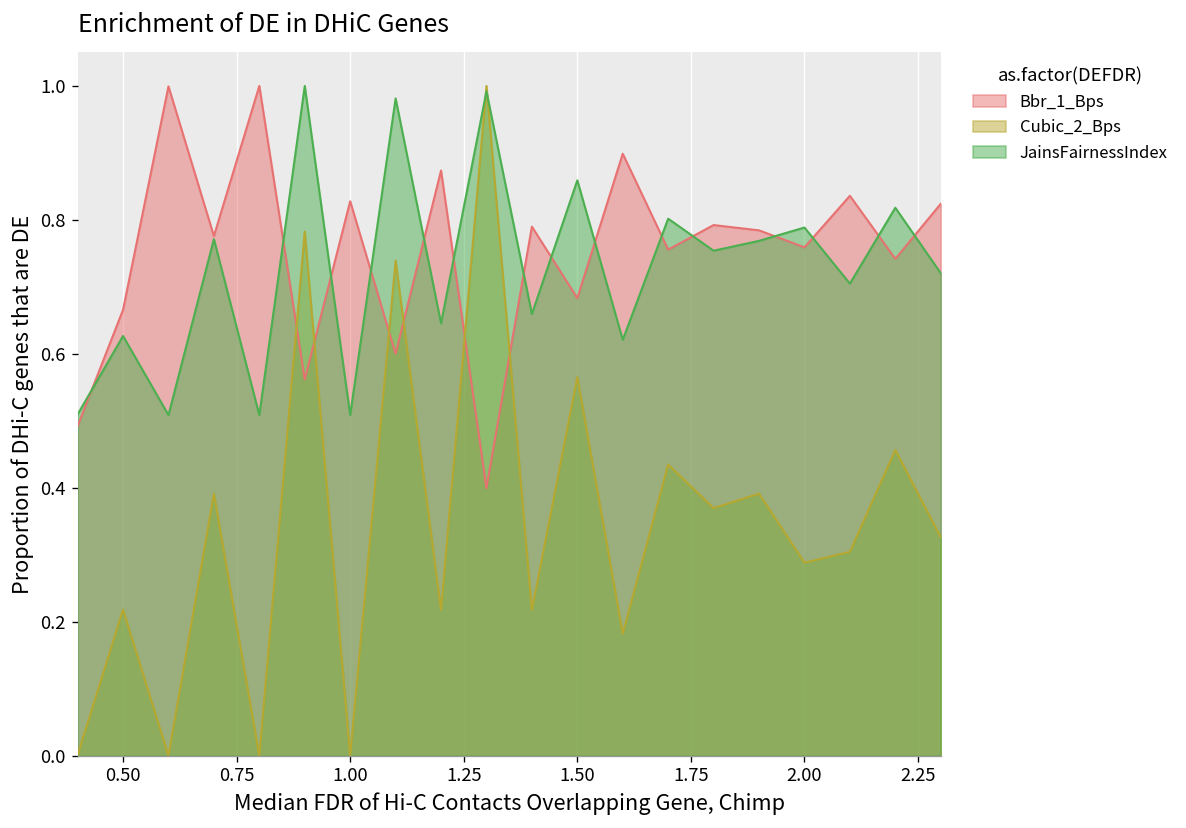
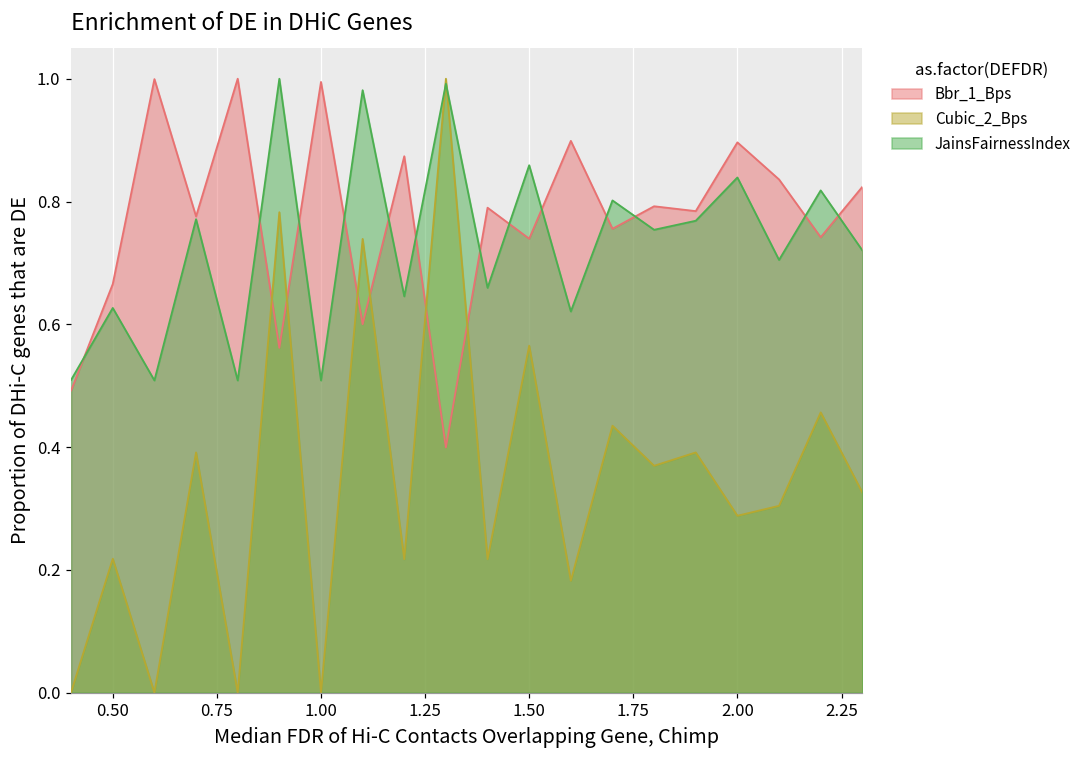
Bbr_1_Bps, 1.00: 0.83 -> 0.99
Bbr_1_Bps, 1.50: 0.68 -> 0.74
Bbr_1_Bps, 2.00: 0.76 -> 0.90
JainsFairnessIndex, 2.00: 0.79 -> 0.84
